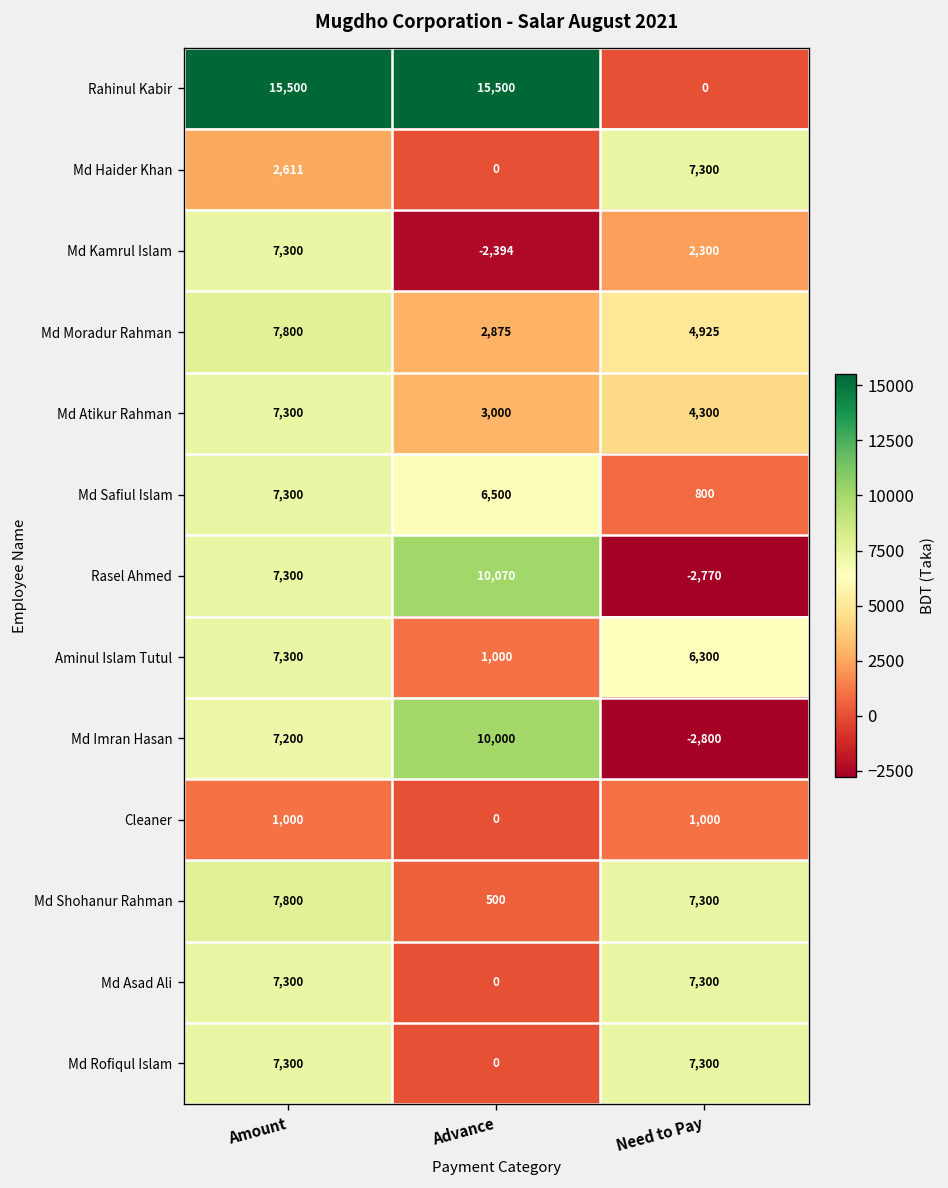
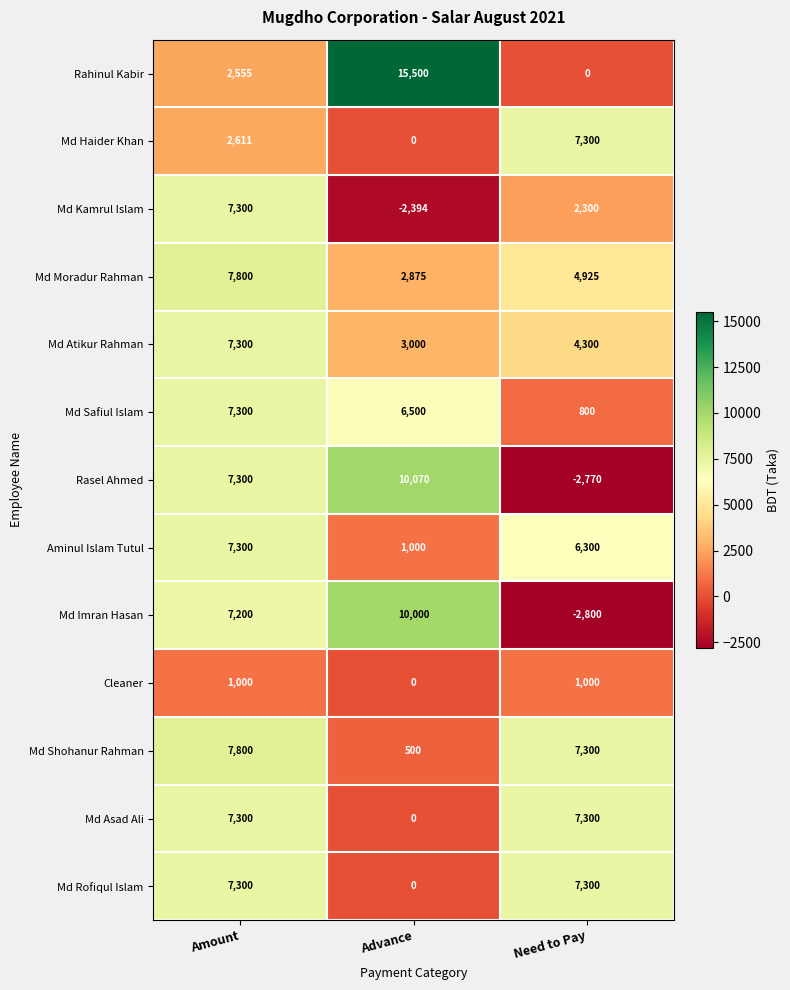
Rahinul Kabir, Amount: 15,500 -> 2,555
